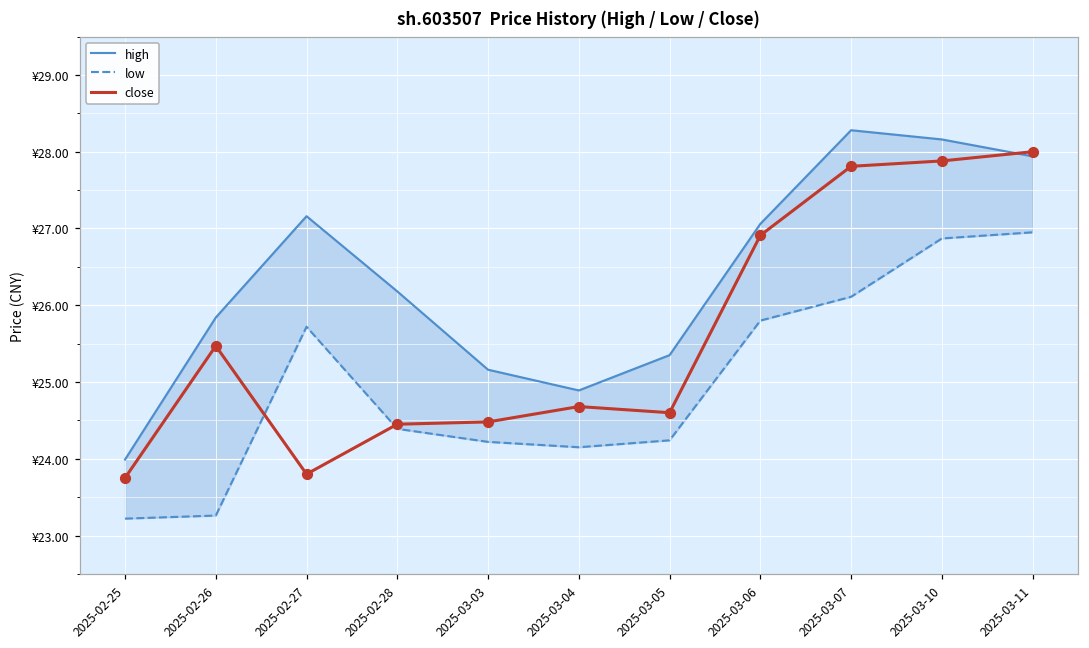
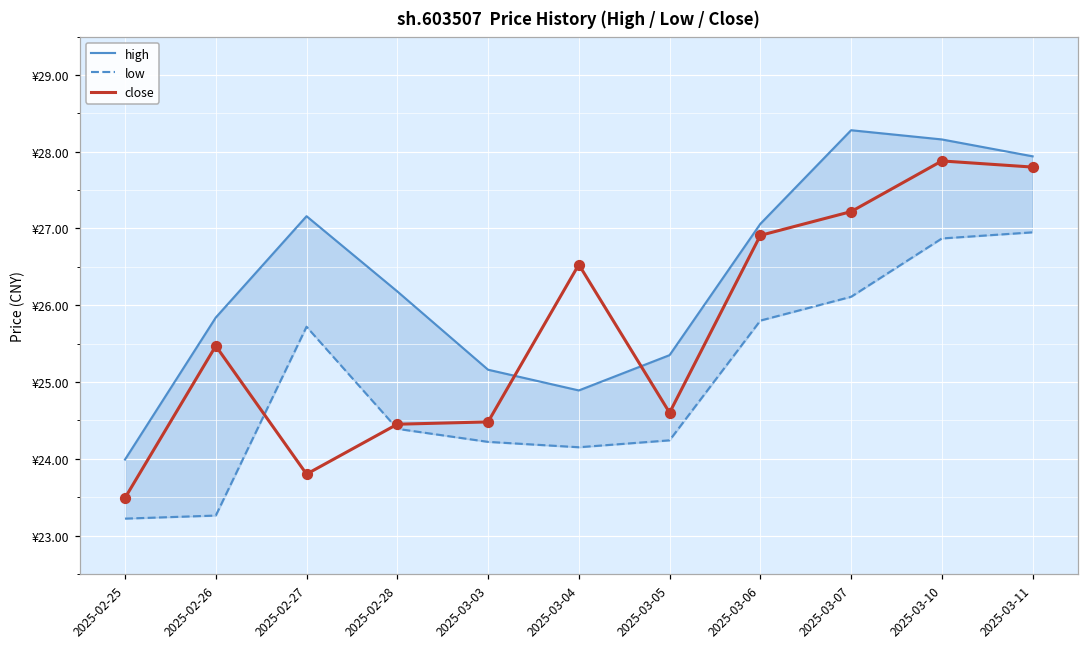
close, 2025-02-25: ¥23.8 -> ¥23.5
close, 2025-03-04: ¥24.7 -> ¥26.5
close, 2025-03-07: ¥27.8 -> ¥27.2
close, 2025-03-11: ¥28.0 -> ¥27.8
